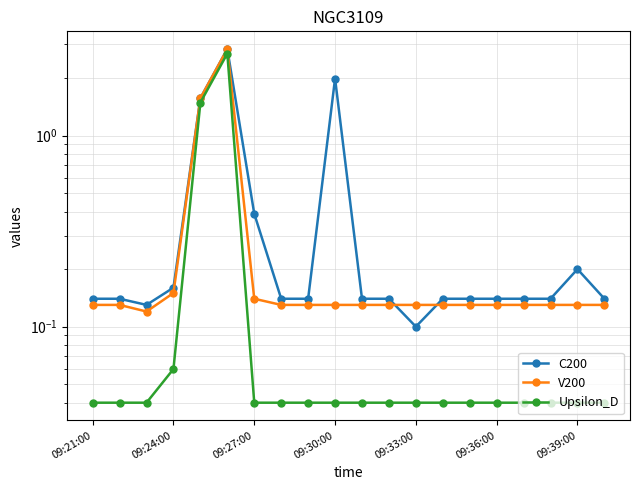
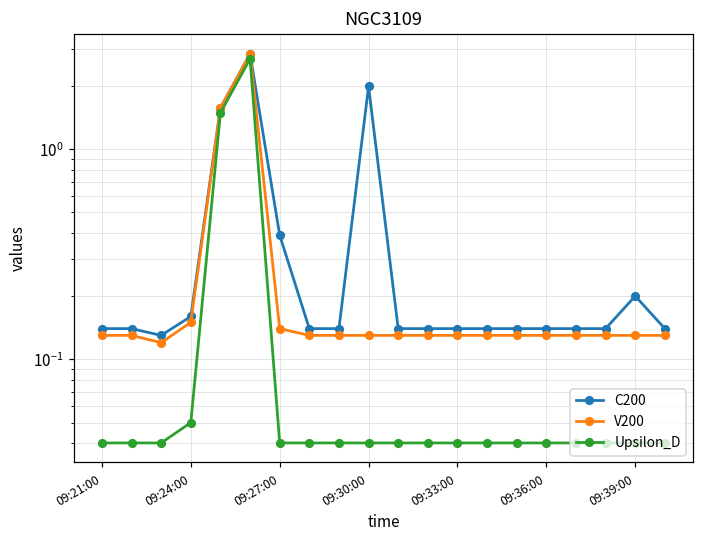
Upsilon_D, 09:24:00: 0.06 -> 0.05
C200, 09:33:00: 0.10 -> 0.14
